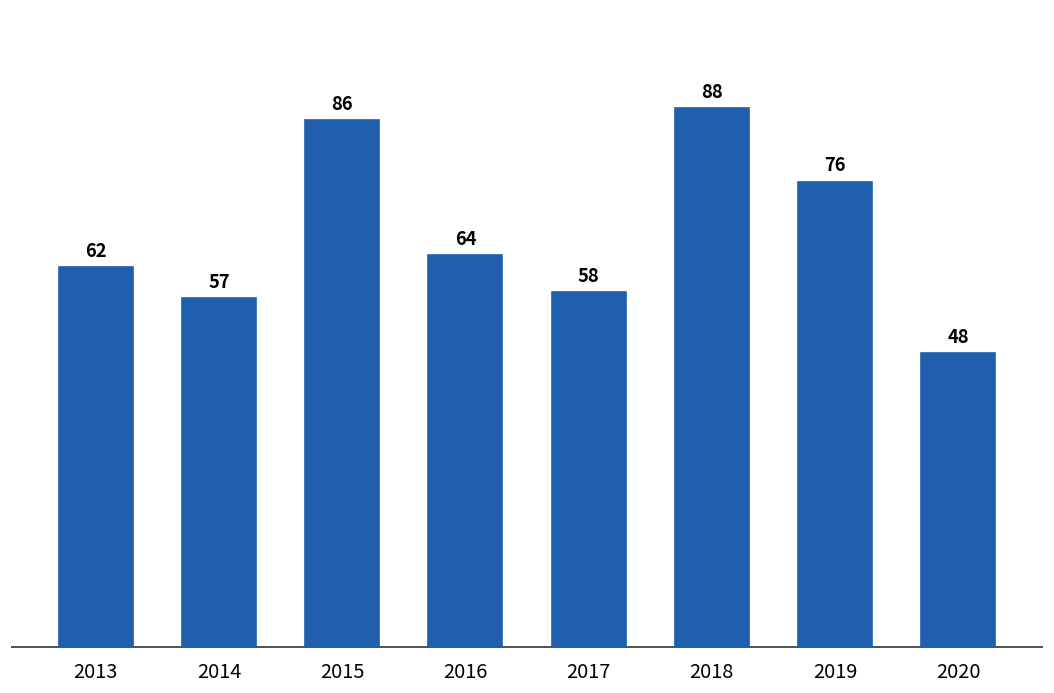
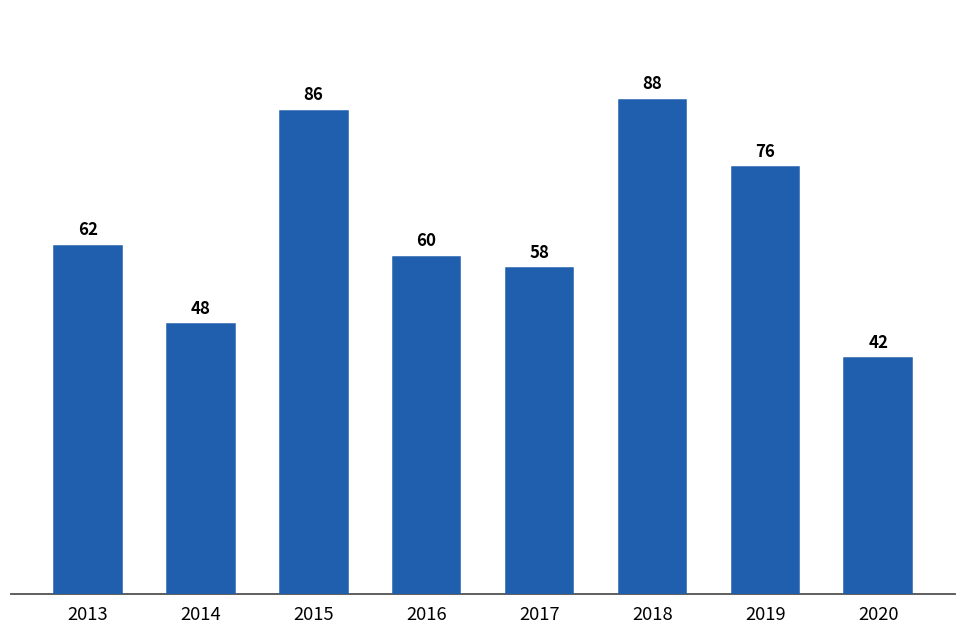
2014: 57 -> 48
2016: 64 -> 60
2020: 48 -> 42
